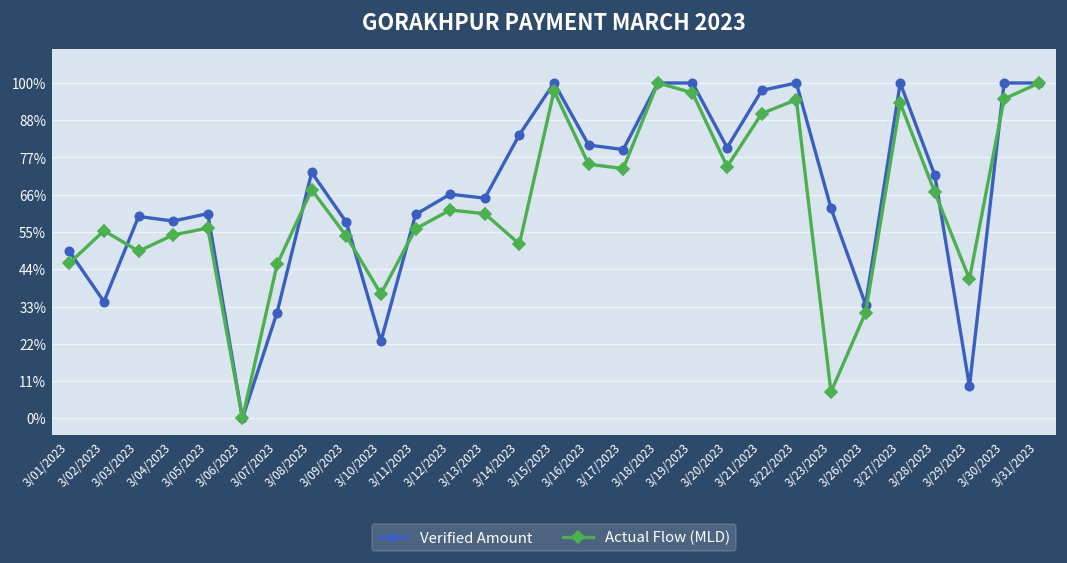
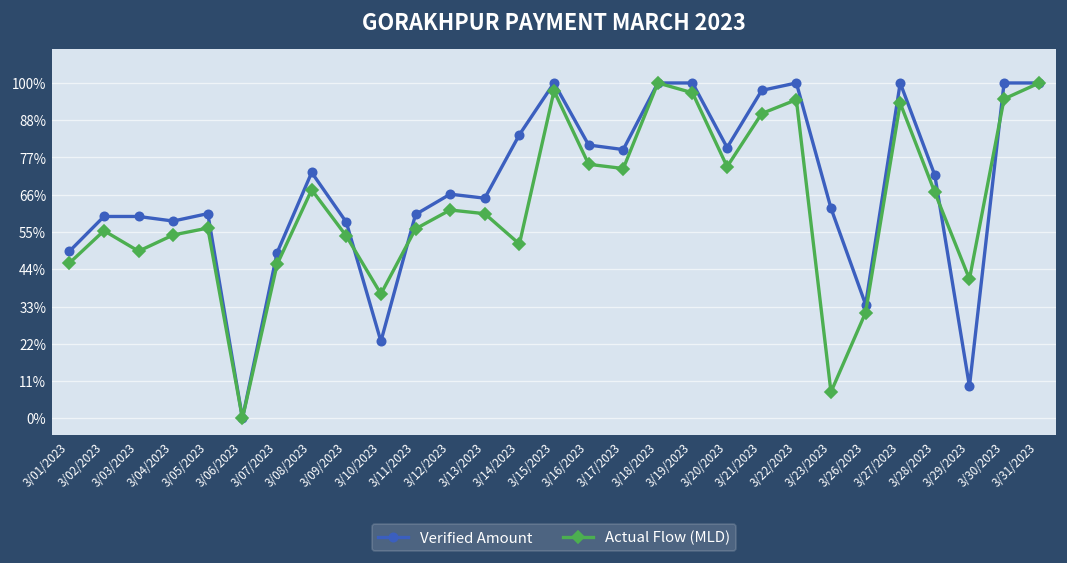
Verified Amount, 3/02/2023: 35% -> 60%
Verified Amount, 3/07/2023: 32% -> 49%
